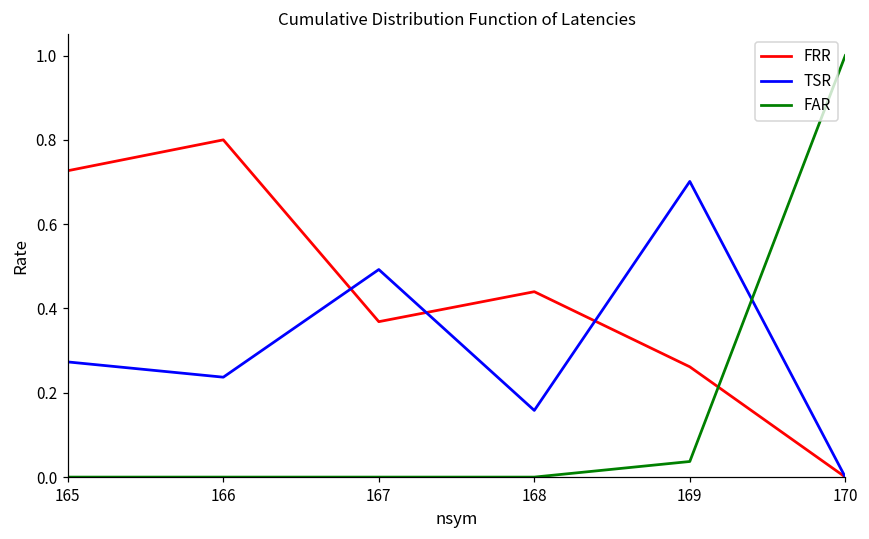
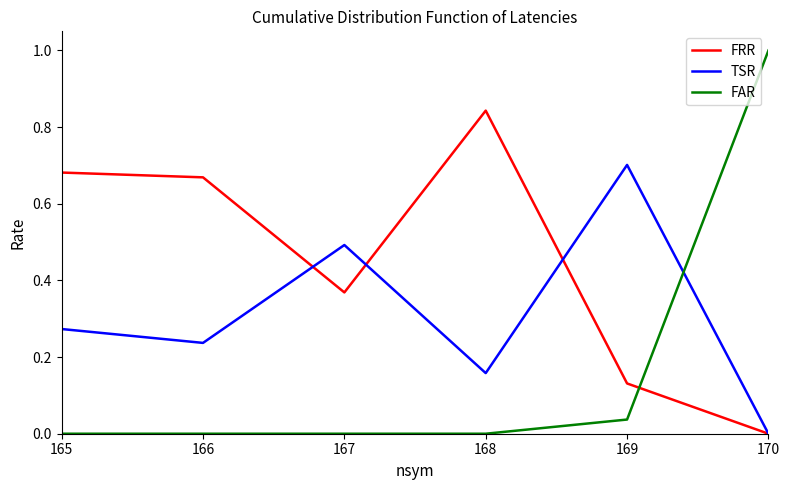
FRR, 165: 0.73 -> 0.68
FRR, 166: 0.80 -> 0.67
FRR, 168: 0.44 -> 0.84
FRR, 169: 0.26 -> 0.13
